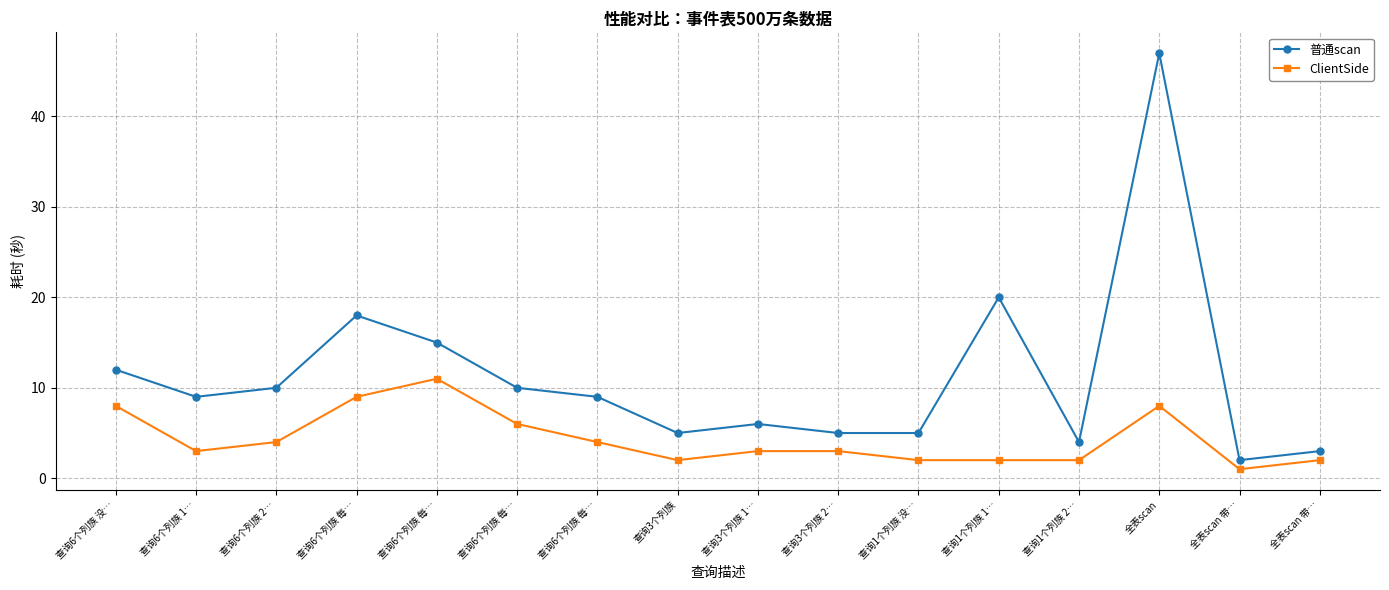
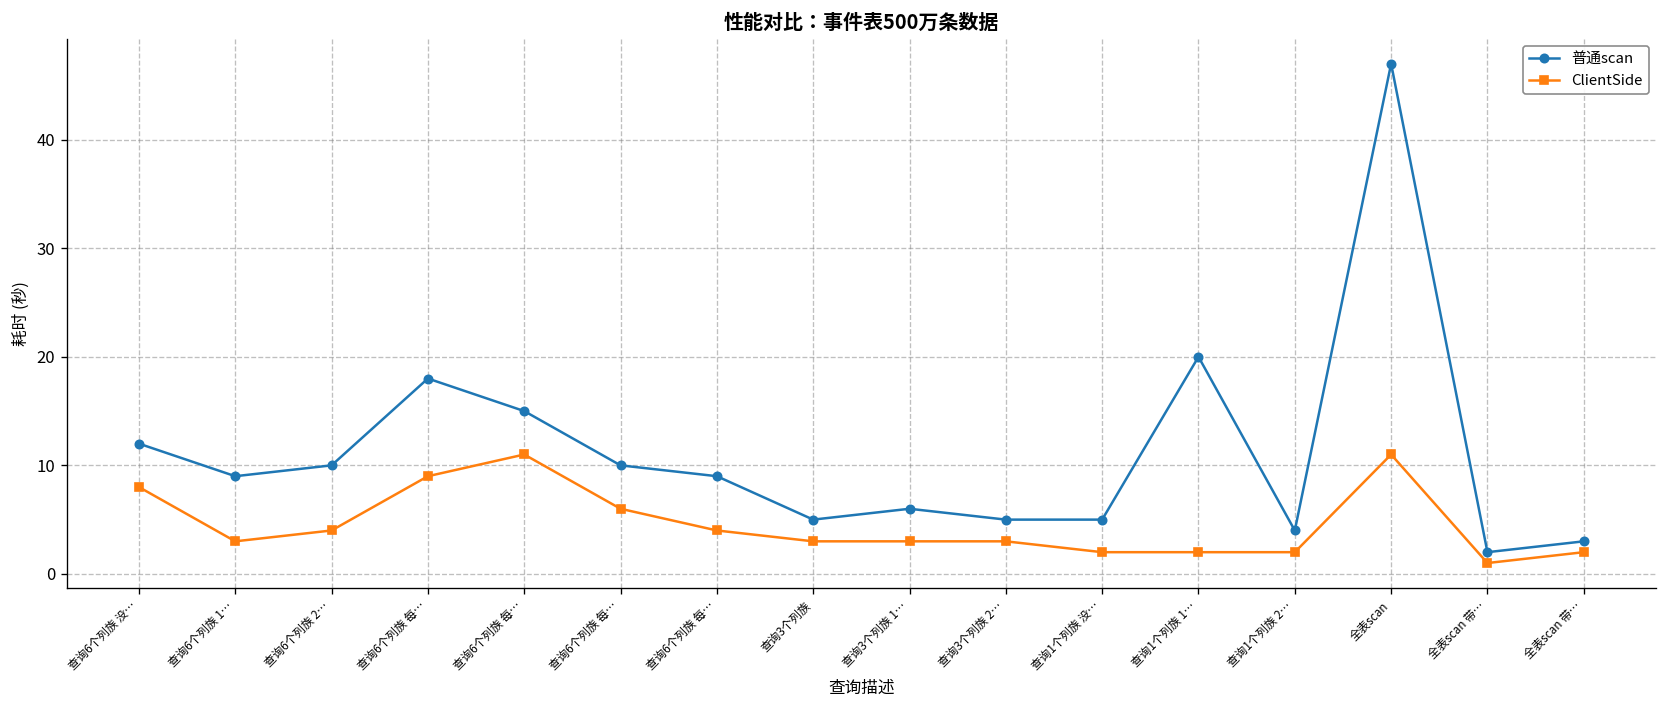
ClientSide, 查询3个列族: 2 -> 3
ClientSide, 全表scan: 8 -> 11
